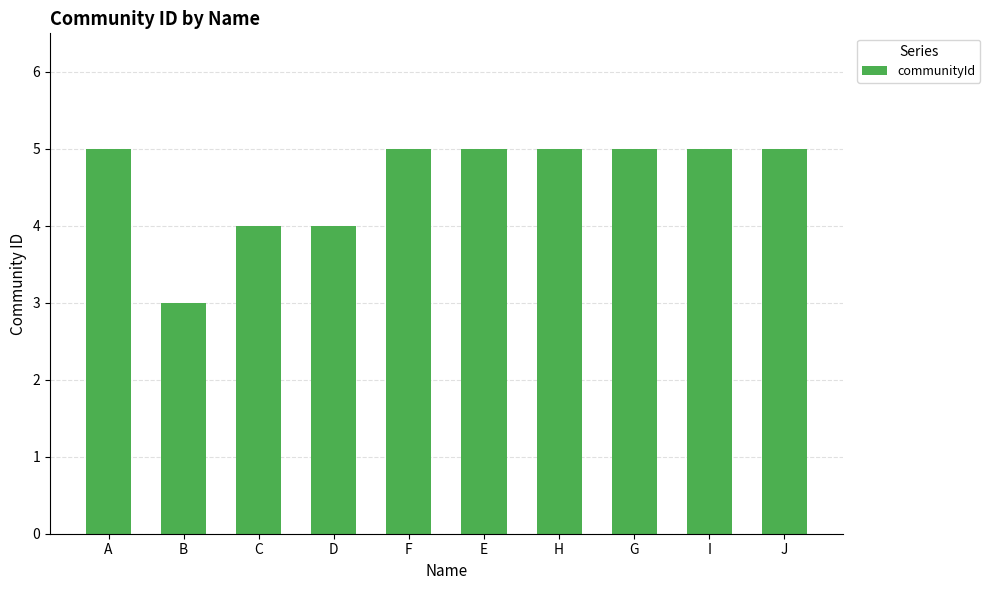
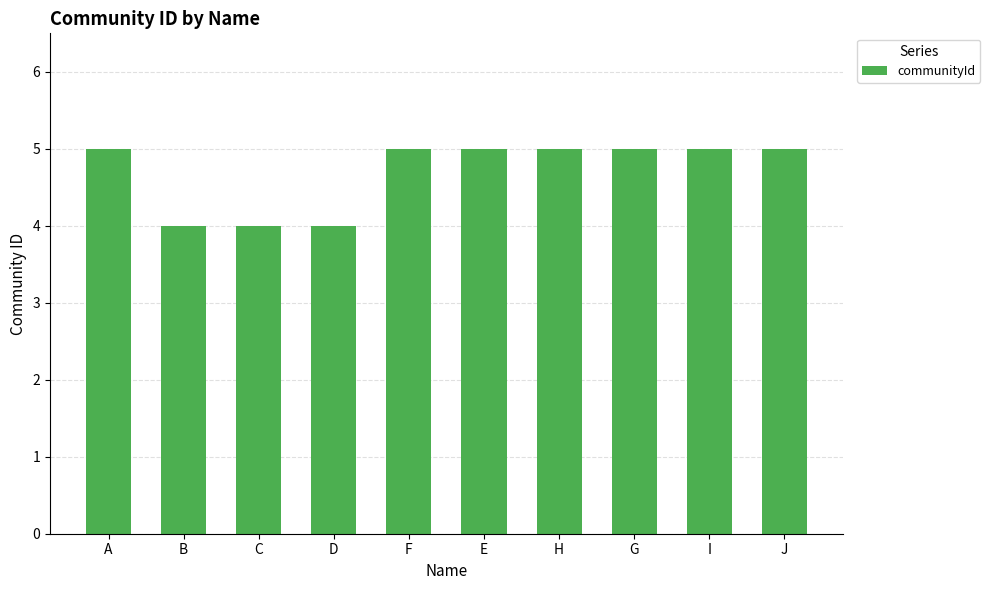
B: 3 -> 4
